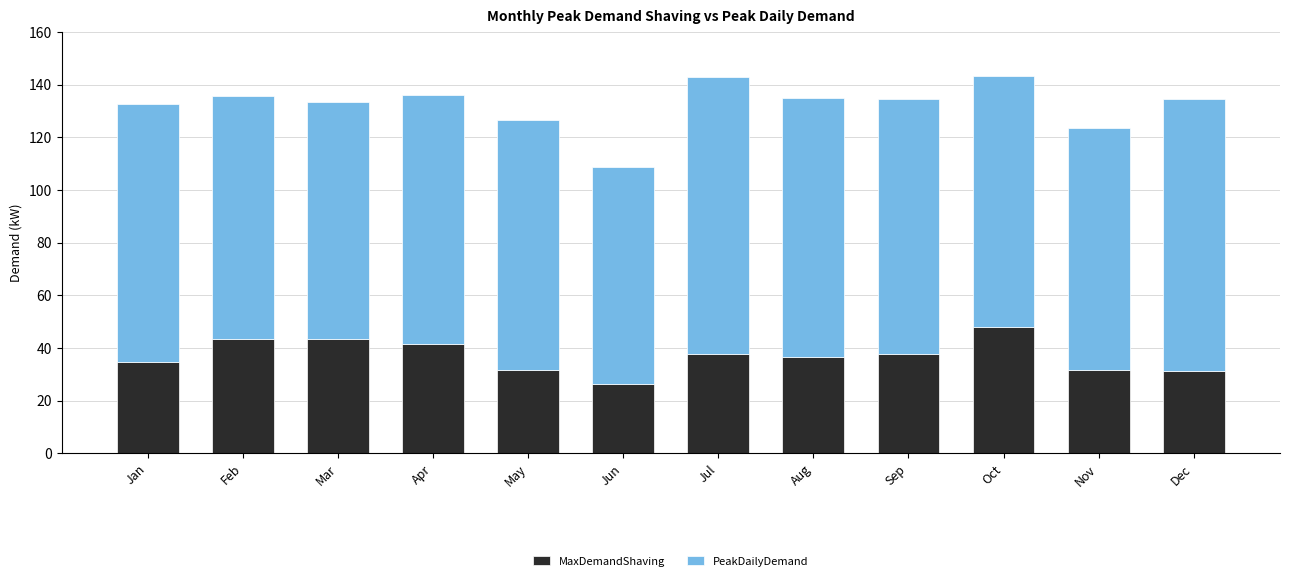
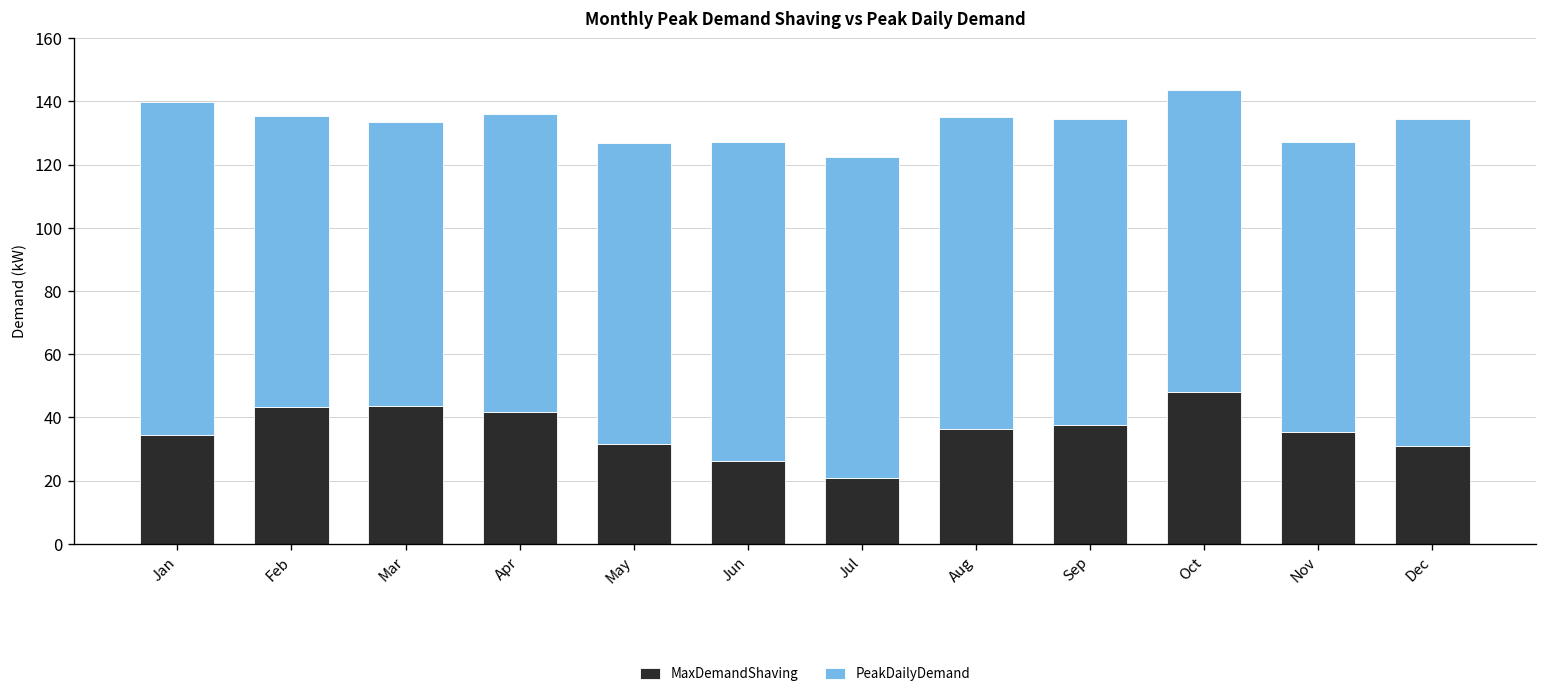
PeakDailyDemand, Jan: 98 -> 105
PeakDailyDemand, Jun: 83 -> 101
MaxDemandShaving, Jul: 38 -> 21
PeakDailyDemand, Jul: 105 -> 102
MaxDemandShaving, Nov: 32 -> 36
